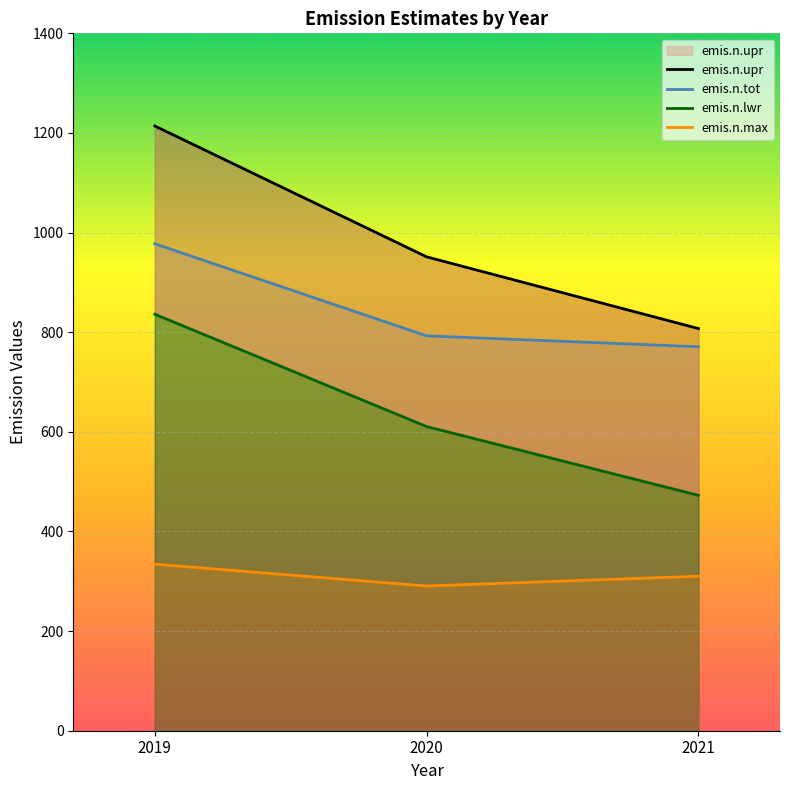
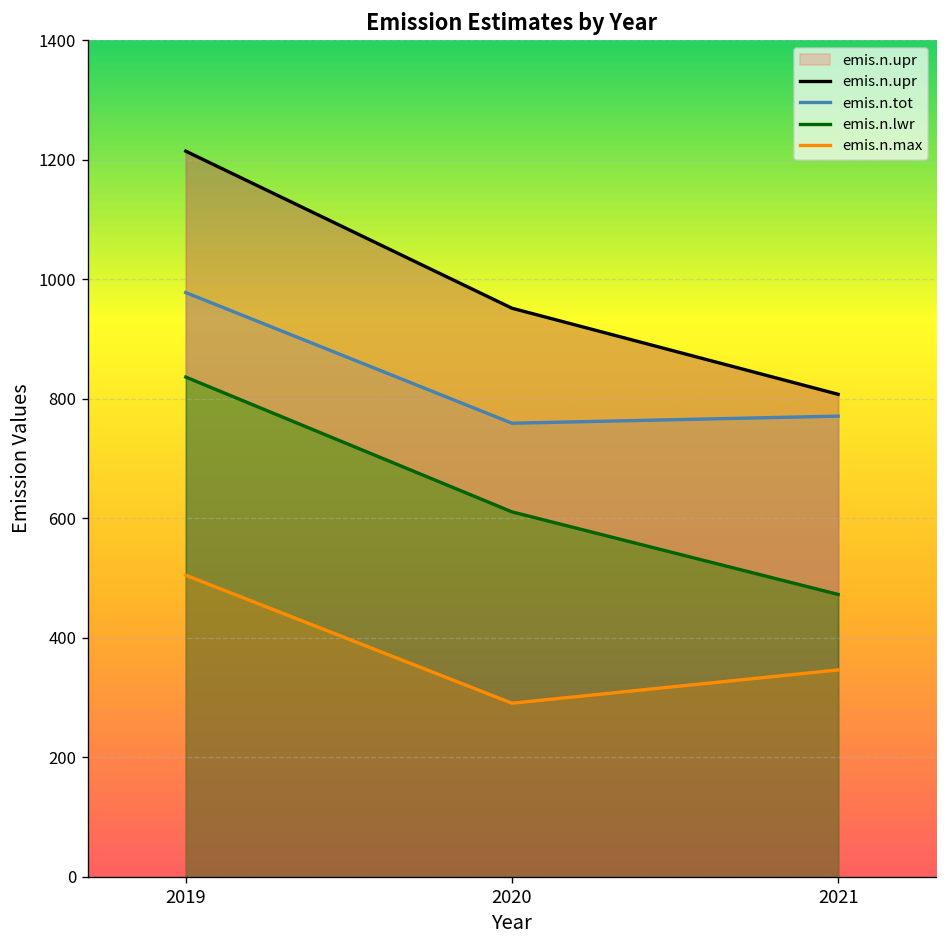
emis.n.max, 2019: 330 -> 500
emis.n.tot, 2020: 790 -> 760
emis.n.max, 2021: 310 -> 350
